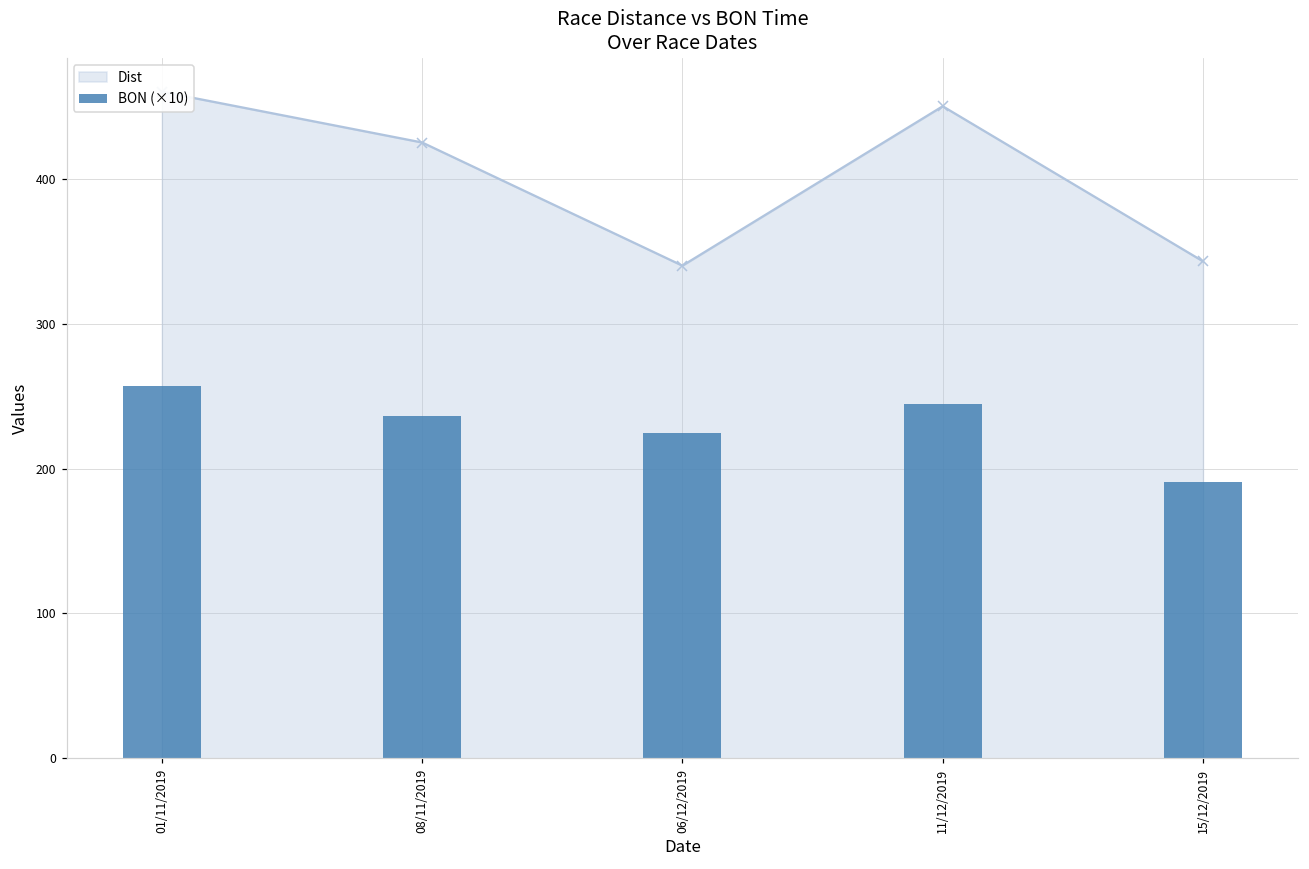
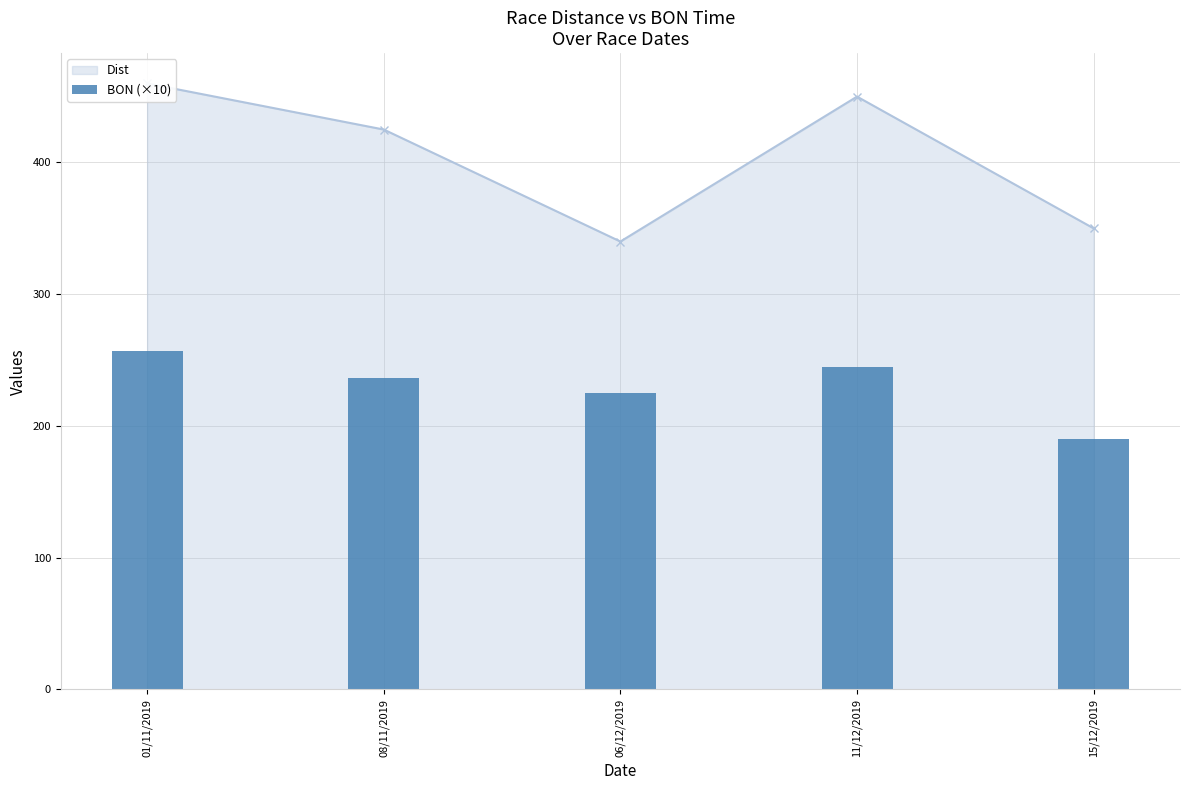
Dist, 15/12/2019: 343 -> 350
